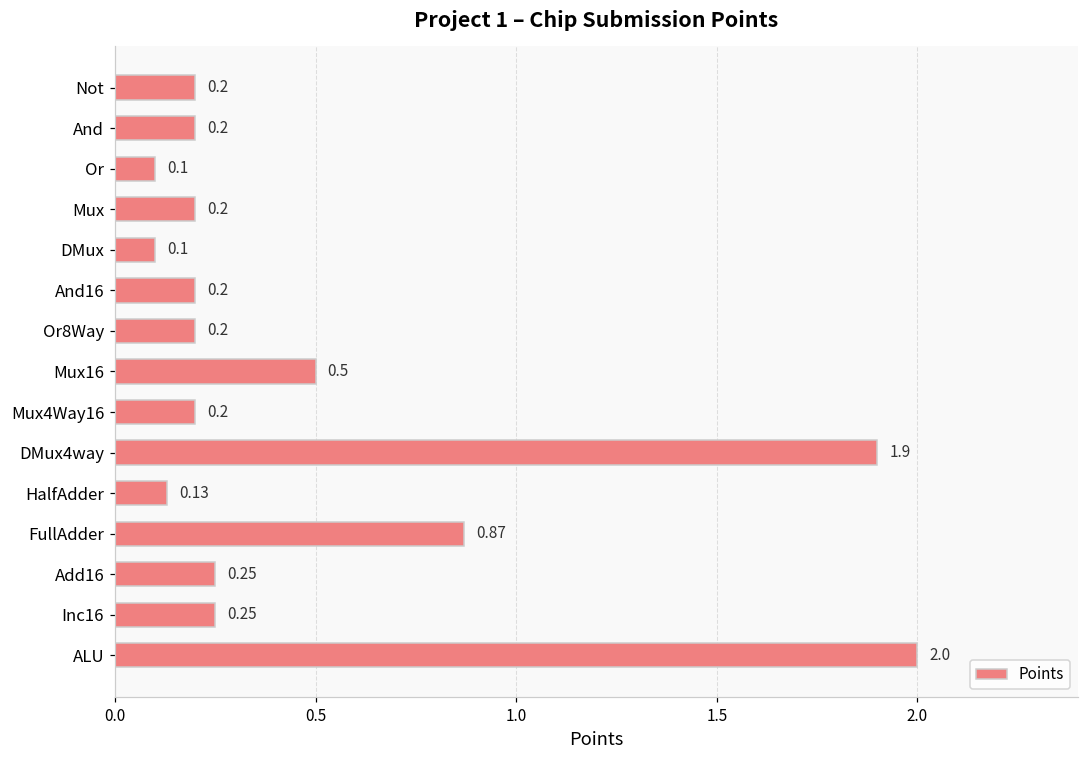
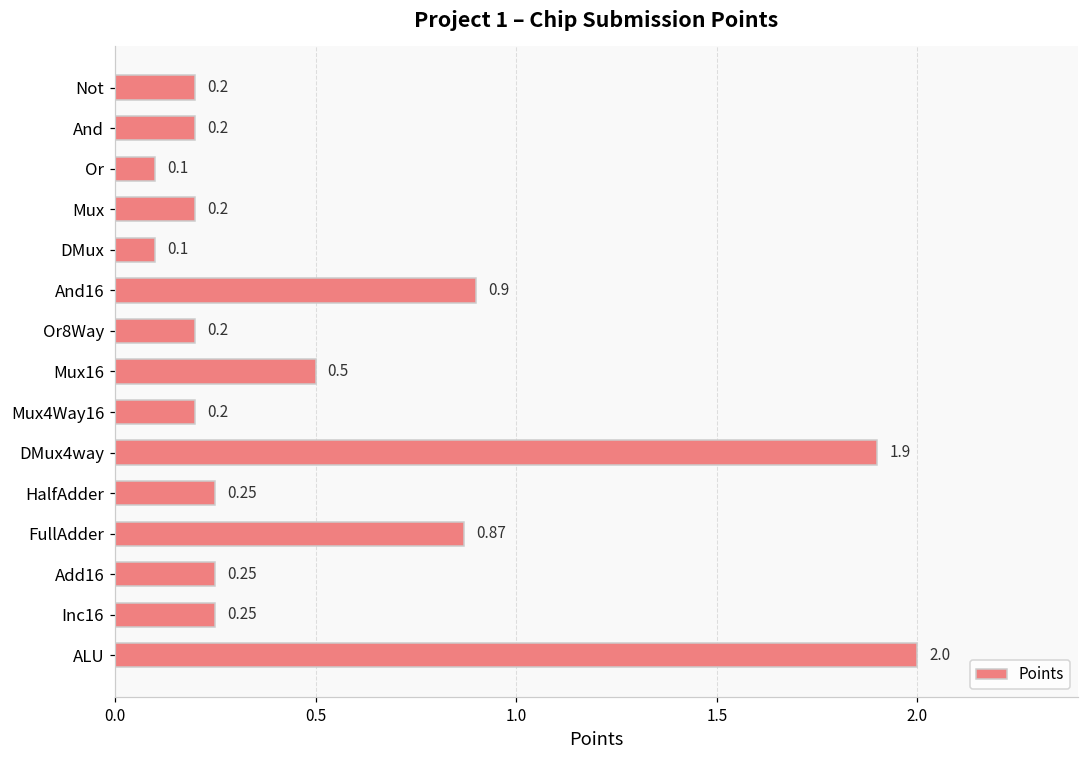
And16: 0.2 -> 0.9
HalfAdder: 0.13 -> 0.25
